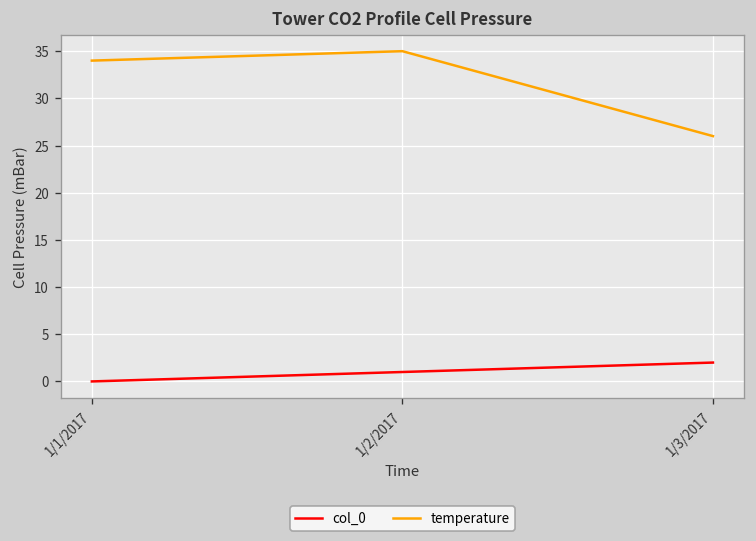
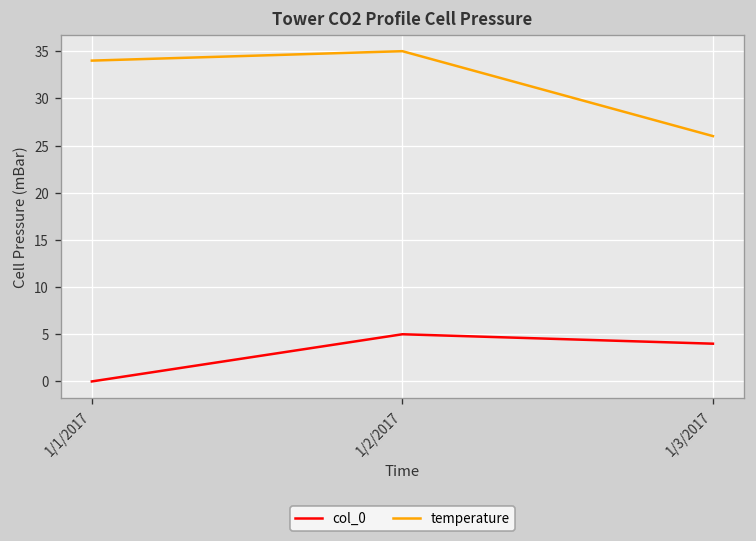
col_0, 1/2/2017: 1 -> 5
col_0, 1/3/2017: 2 -> 4
